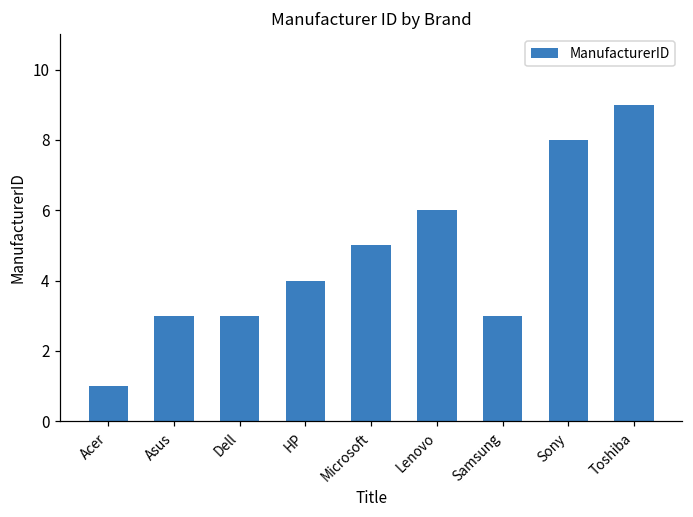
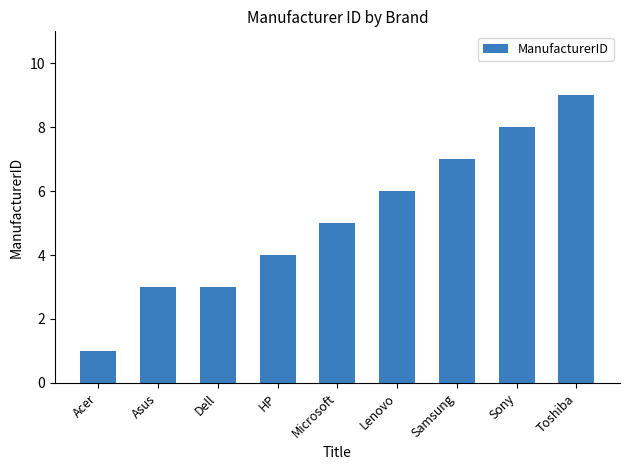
Samsung: 3 -> 7
